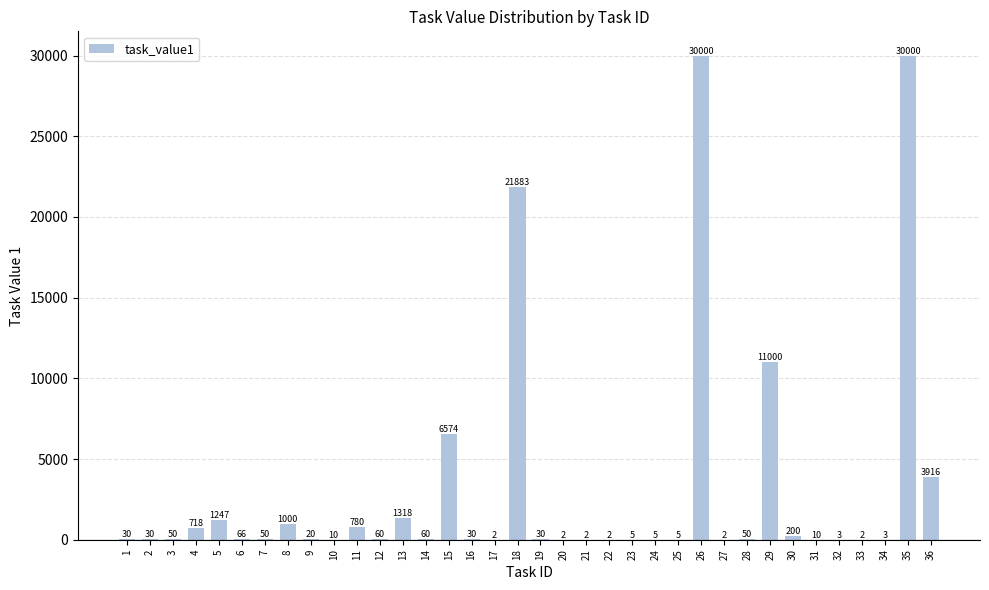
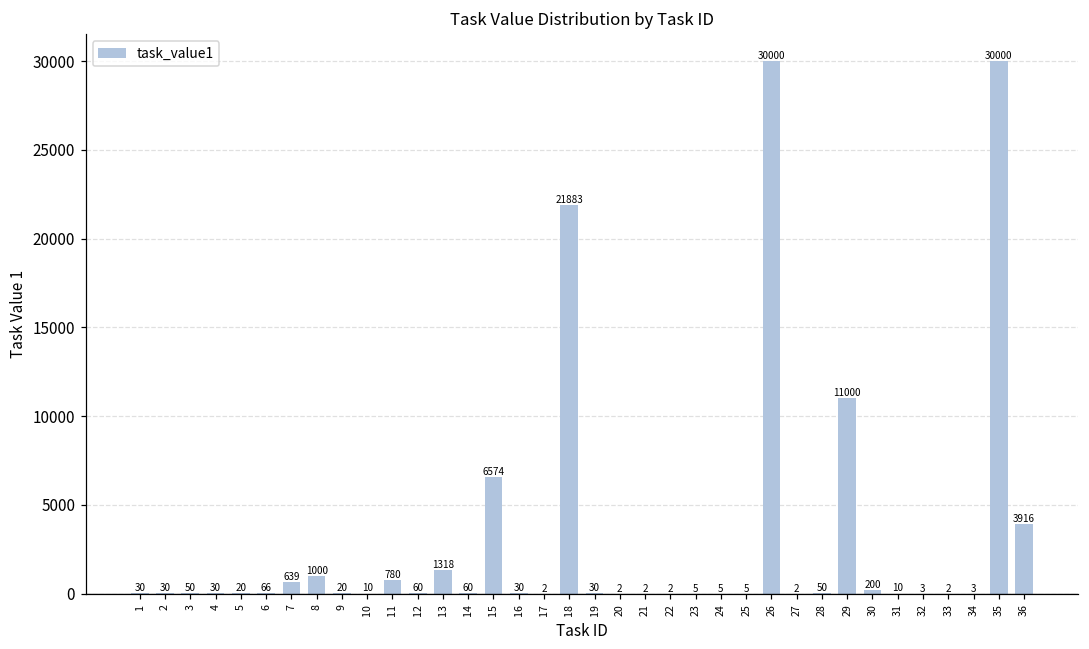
4: 718 -> 30
5: 1247 -> 20
7: 50 -> 639
